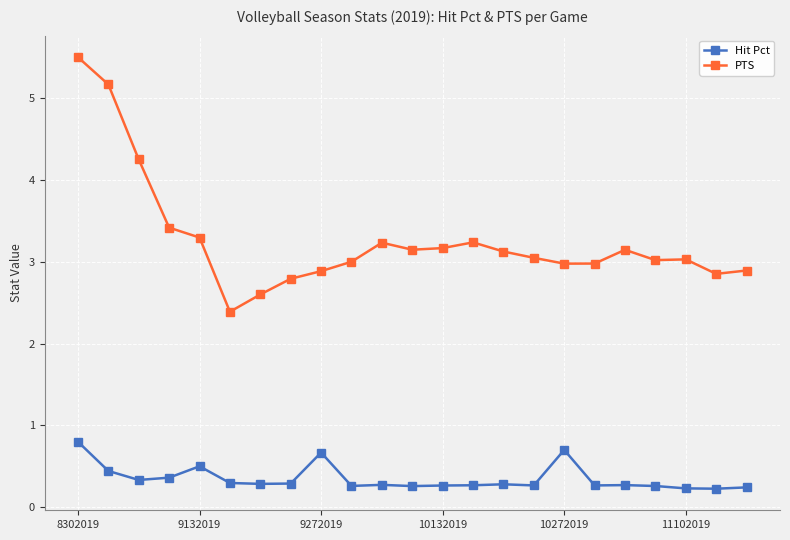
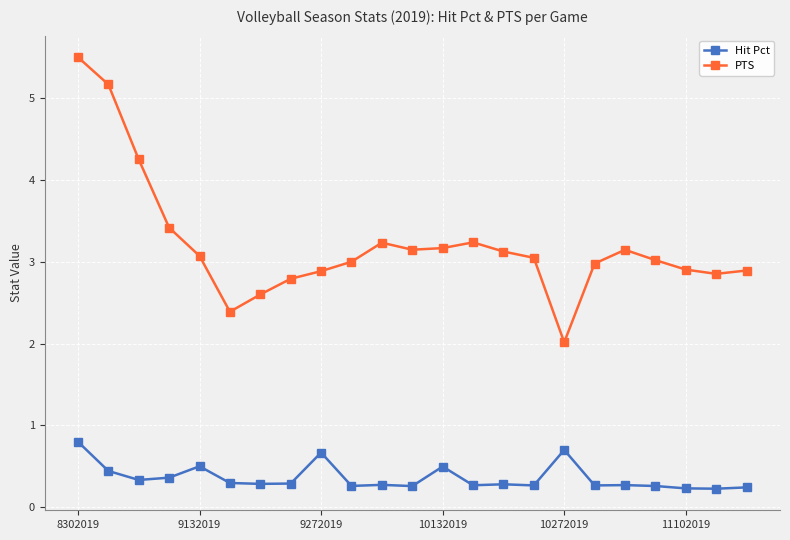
PTS, 9132019: 3.3 -> 3.1
Hit Pct, 10132019: 0.3 -> 0.5
PTS, 10272019: 3.0 -> 2.0
PTS, 11102019: 3.0 -> 2.9
